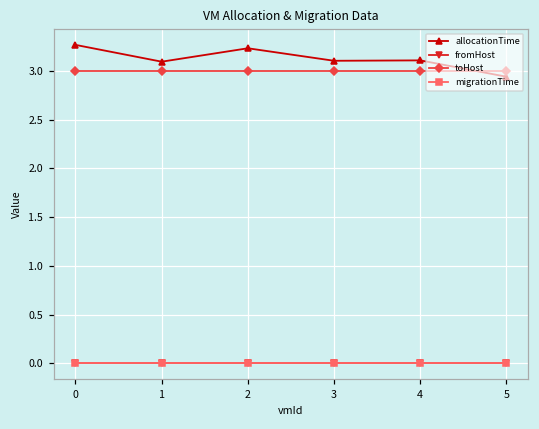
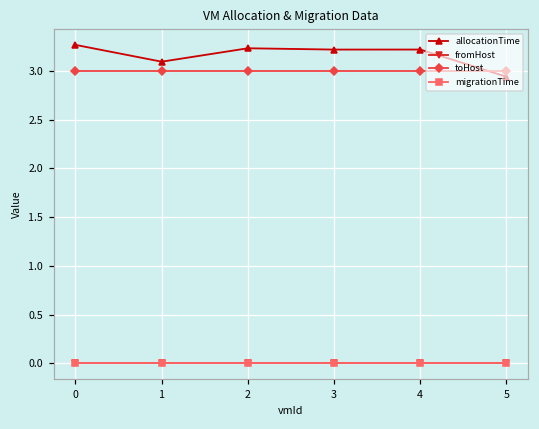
allocationTime, 3: 3.1 -> 3.2
allocationTime, 4: 3.1 -> 3.2
